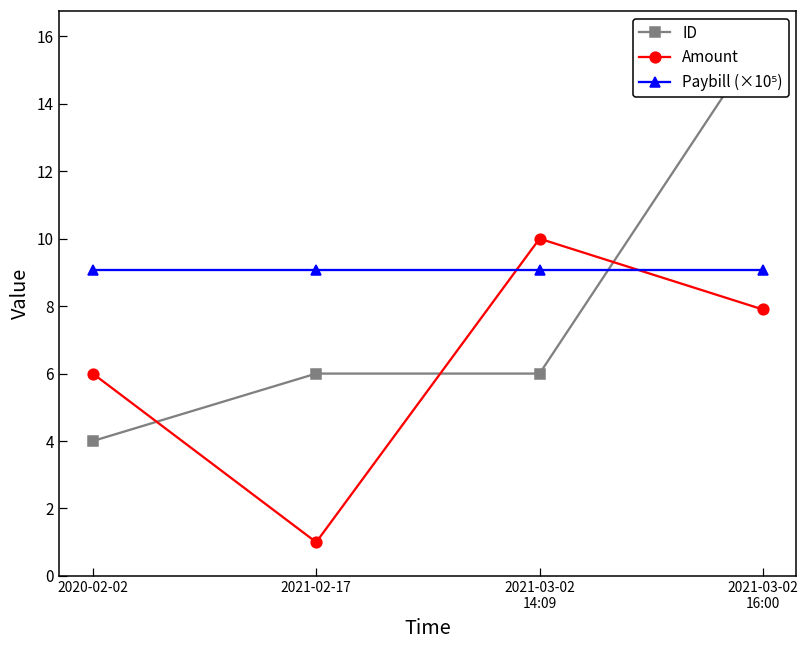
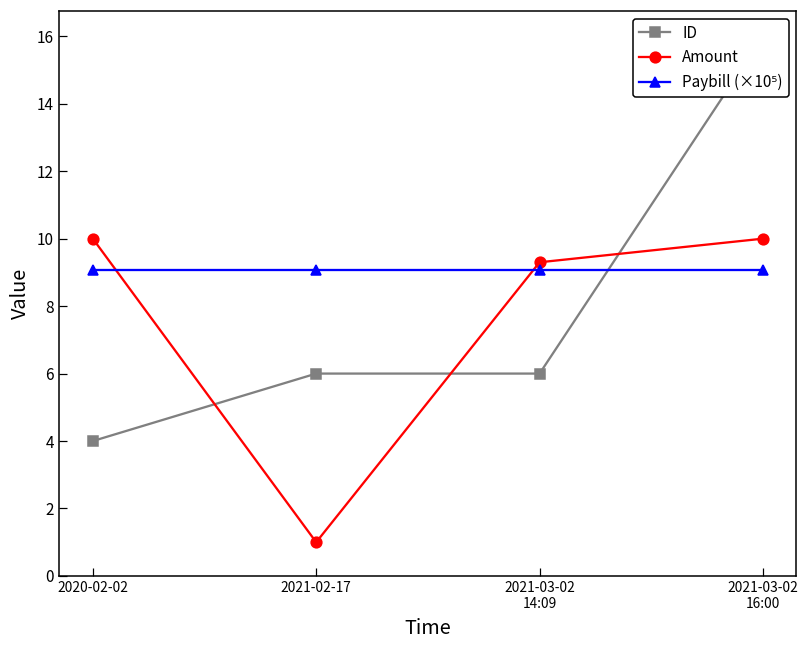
Amount, 2020-02-02: 6 -> 10
Amount, 2021-03-02 14:09: 10.0 -> 9.3
Amount, 2021-03-02 16:00: 7.9 -> 10.0
